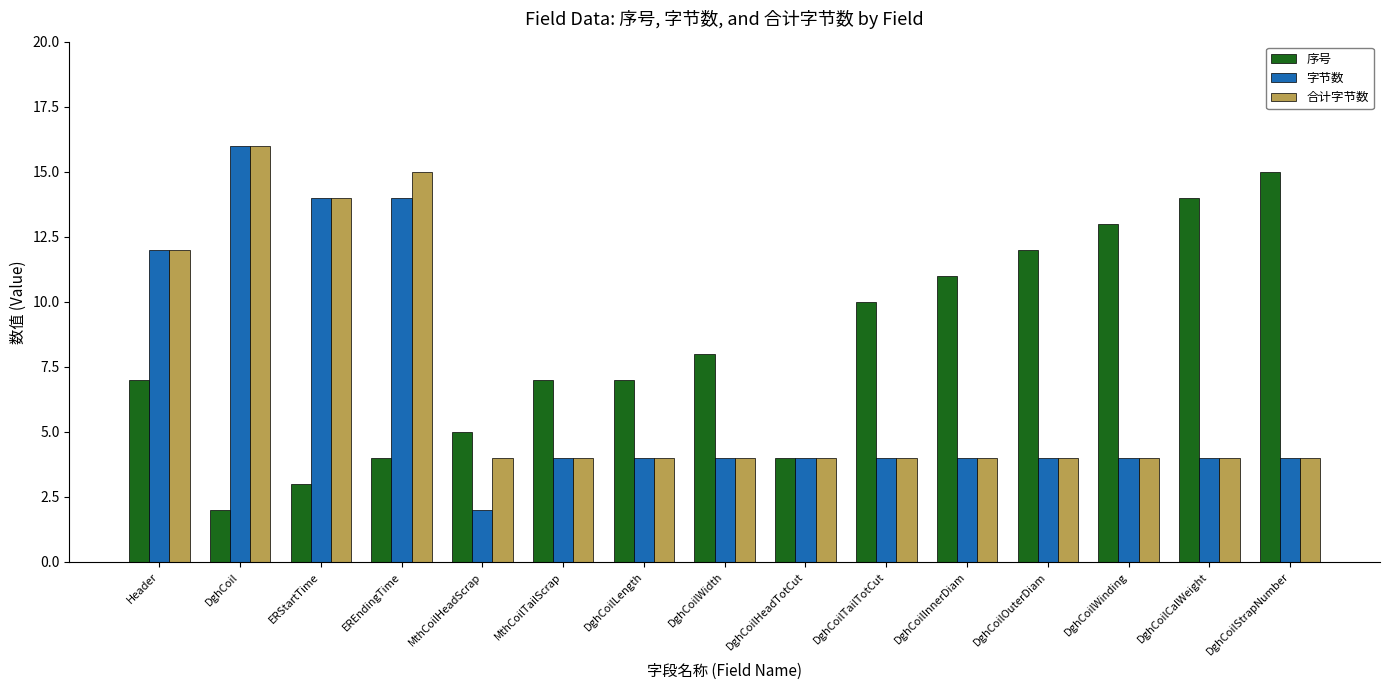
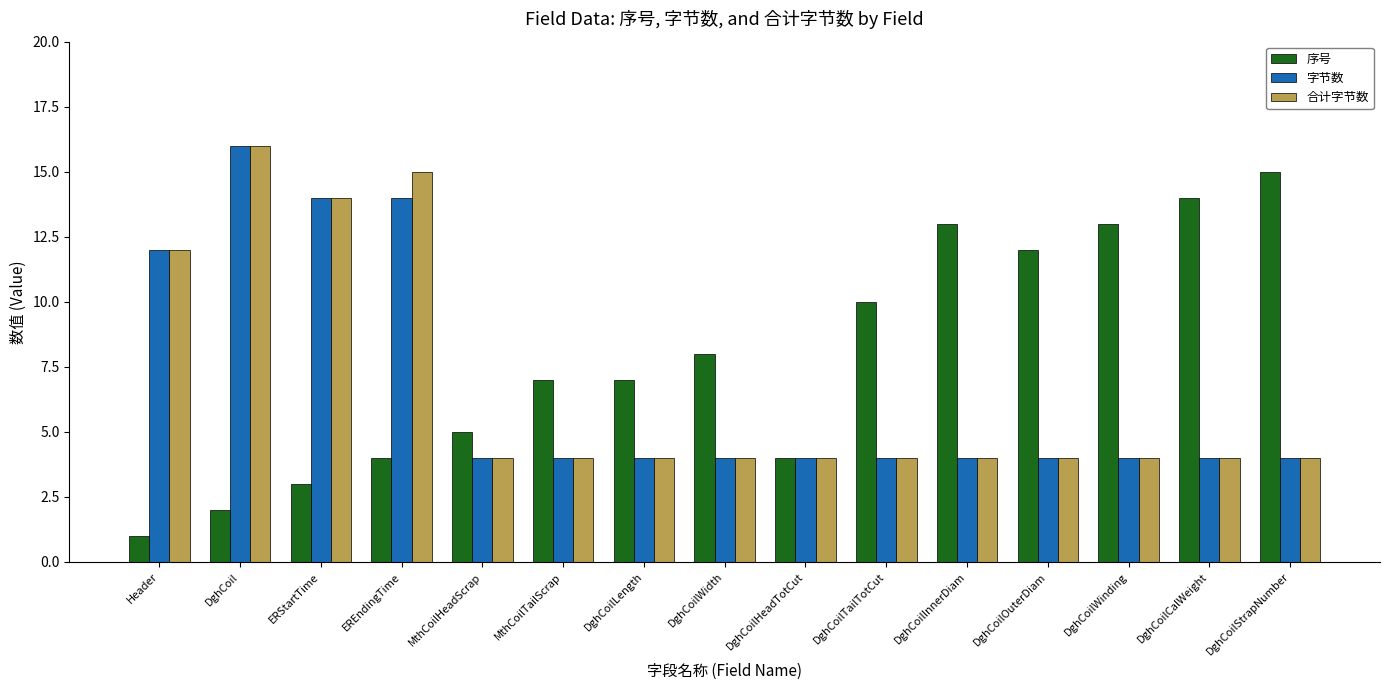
序号, Header: 7 -> 1
字节数, MthCoilHeadScrap: 2 -> 4
序号, DghCoilInnerDiam: 11 -> 13
